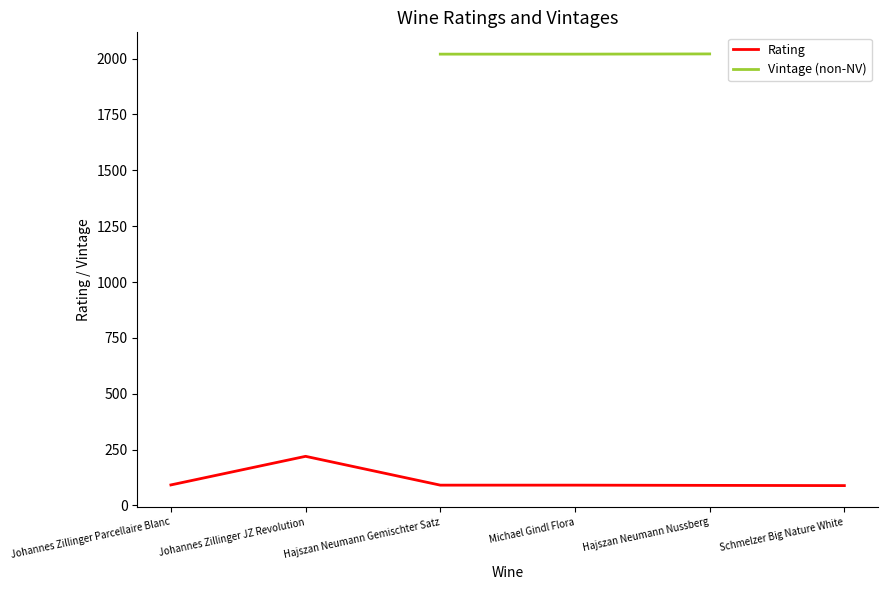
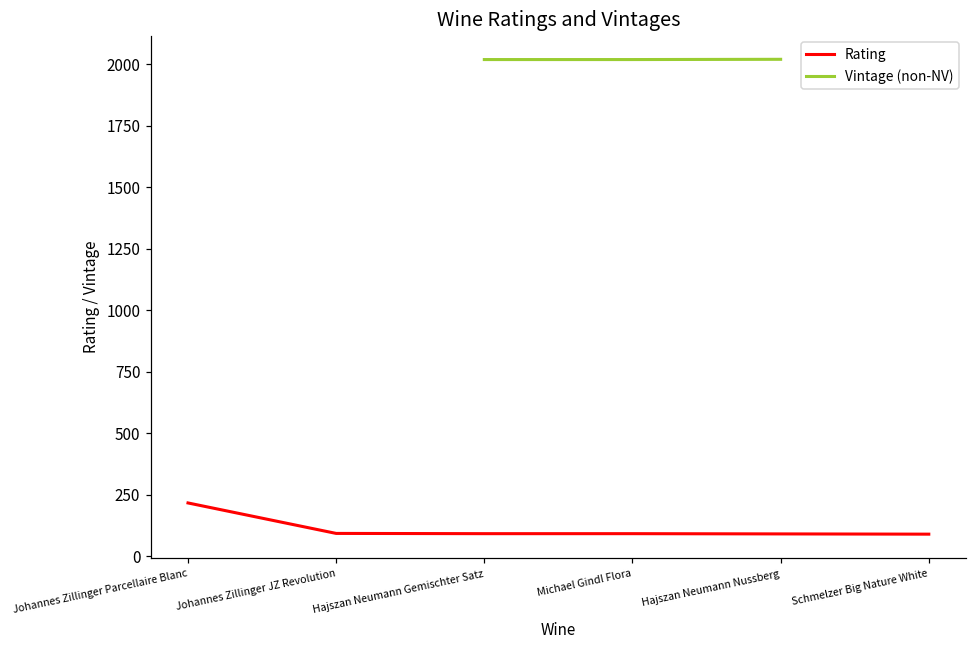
Rating, Johannes Zillinger Parcellaire Blanc: 90 -> 220
Rating, Johannes Zillinger JZ Revolution: 220 -> 90
